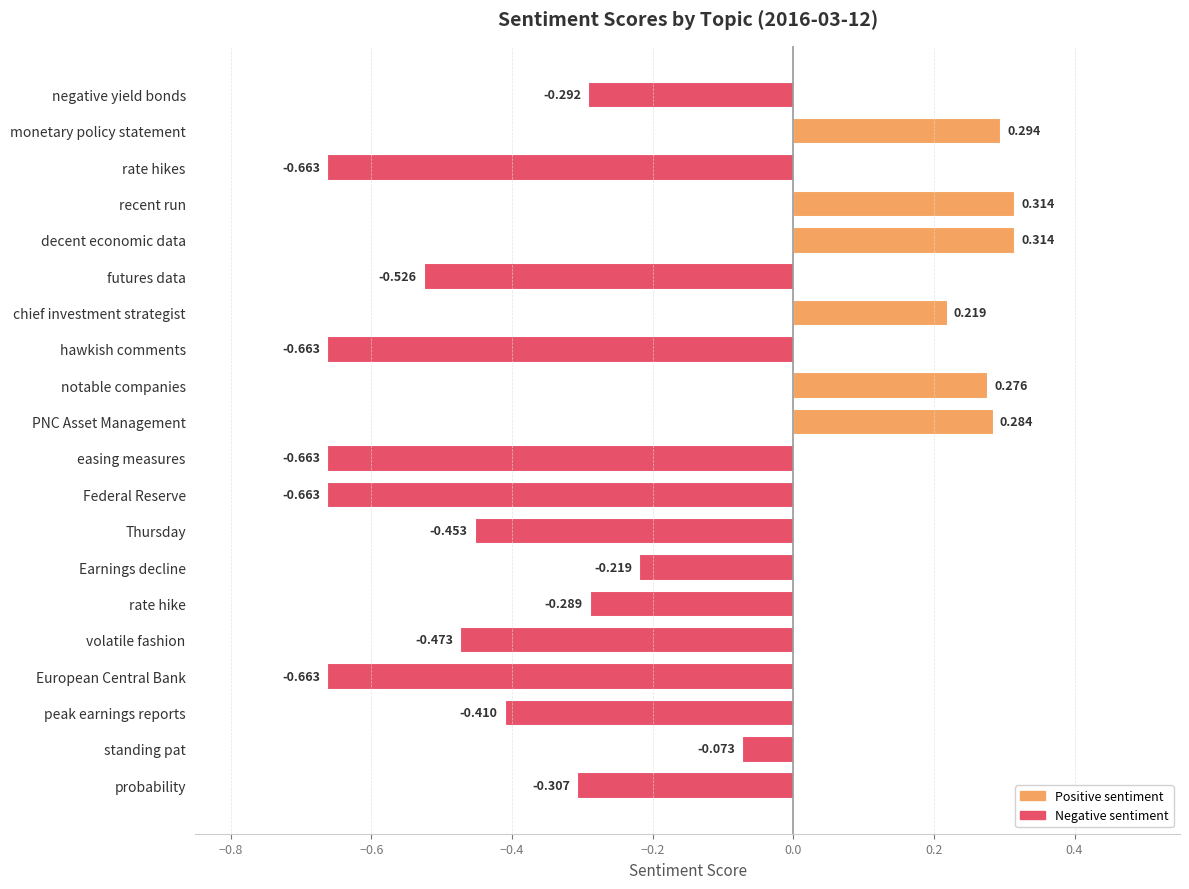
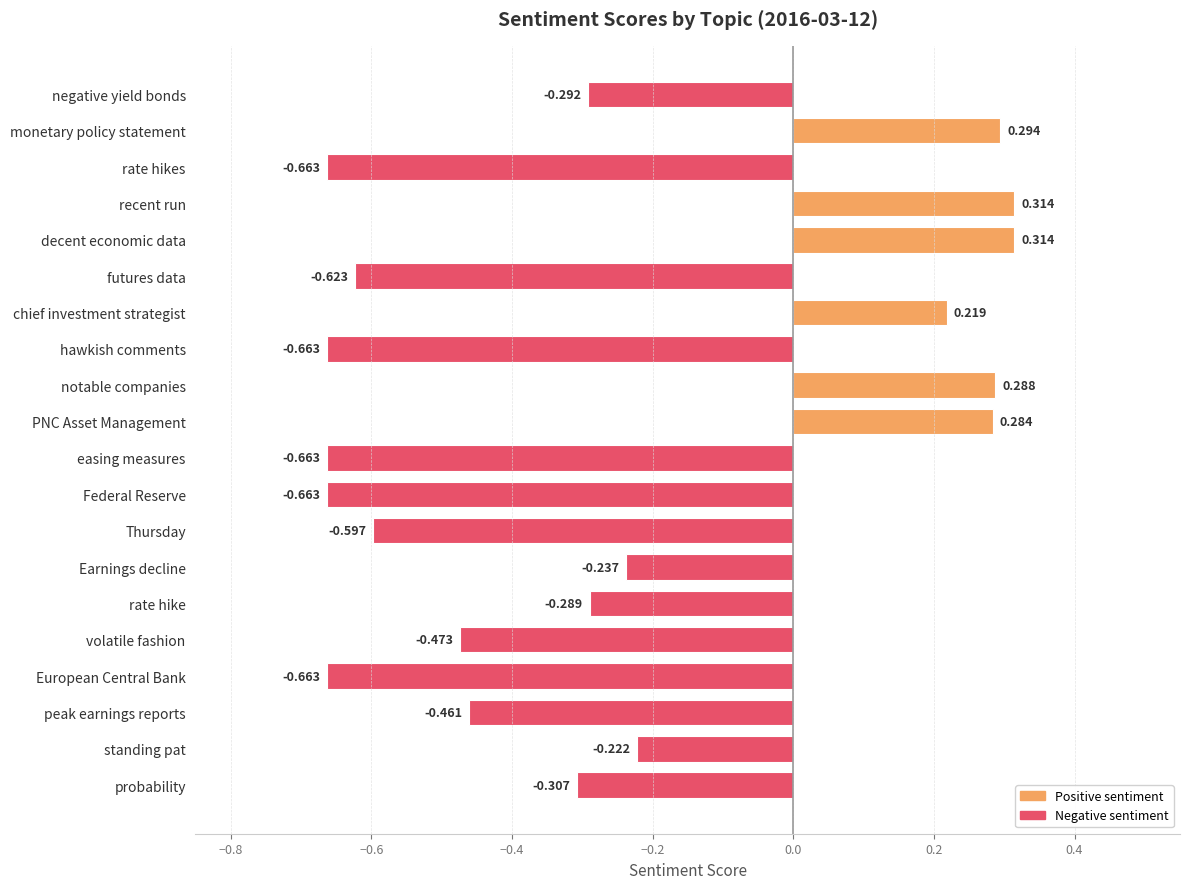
futures data: -0.526 -> -0.623
notable companies: 0.276 -> 0.288
Thursday: -0.453 -> -0.597
Earnings decline: -0.219 -> -0.237
peak earnings reports: -0.410 -> -0.461
standing pat: -0.073 -> -0.222
